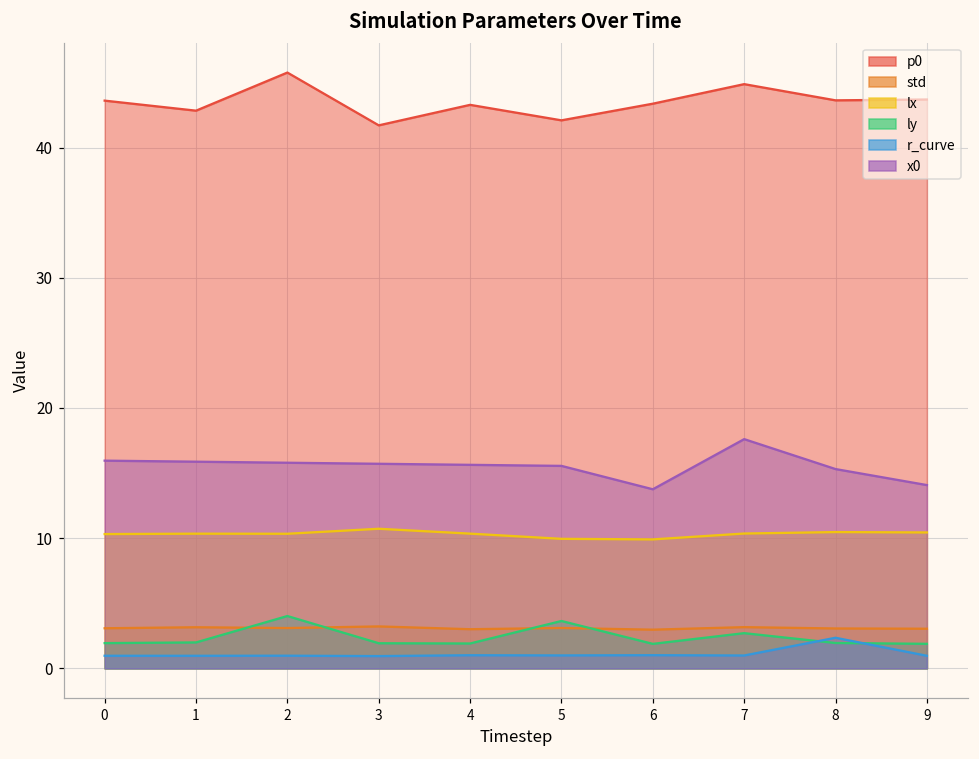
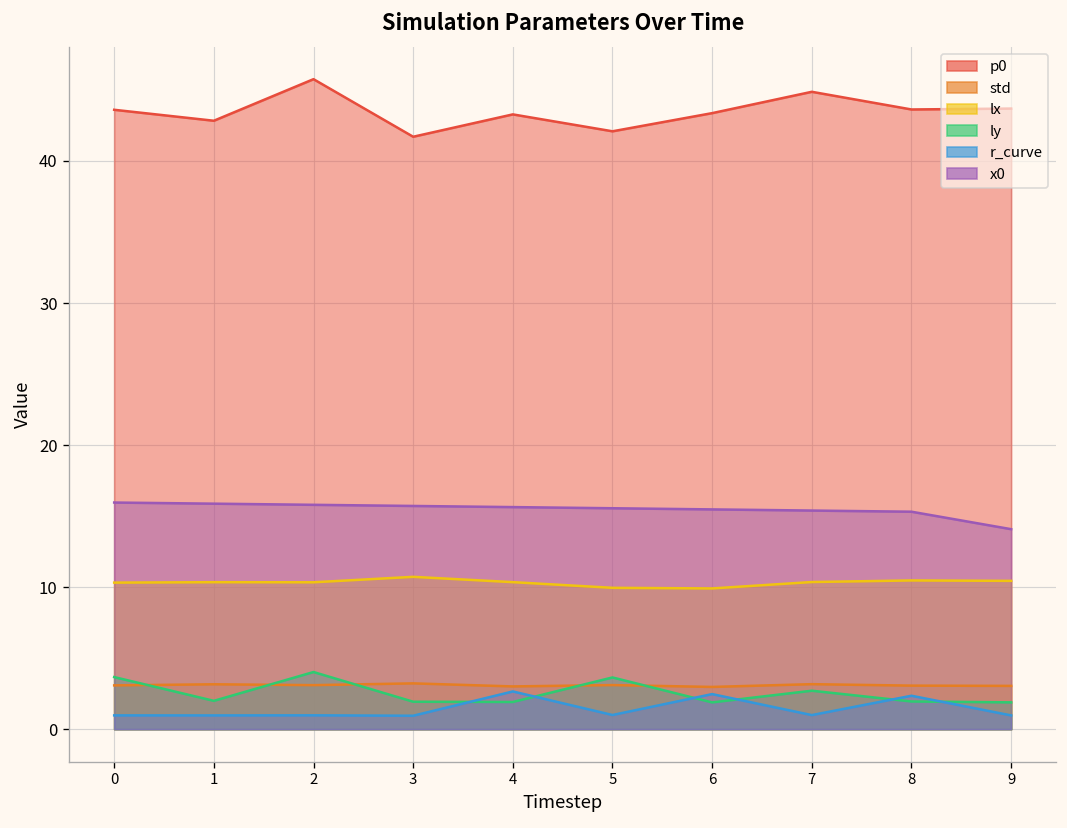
ly, 0: 1.9 -> 3.7
r_curve, 4: 1.0 -> 2.7
r_curve, 6: 1.0 -> 2.5
x0, 6: 13.8 -> 15.5
x0, 7: 17.6 -> 15.4
